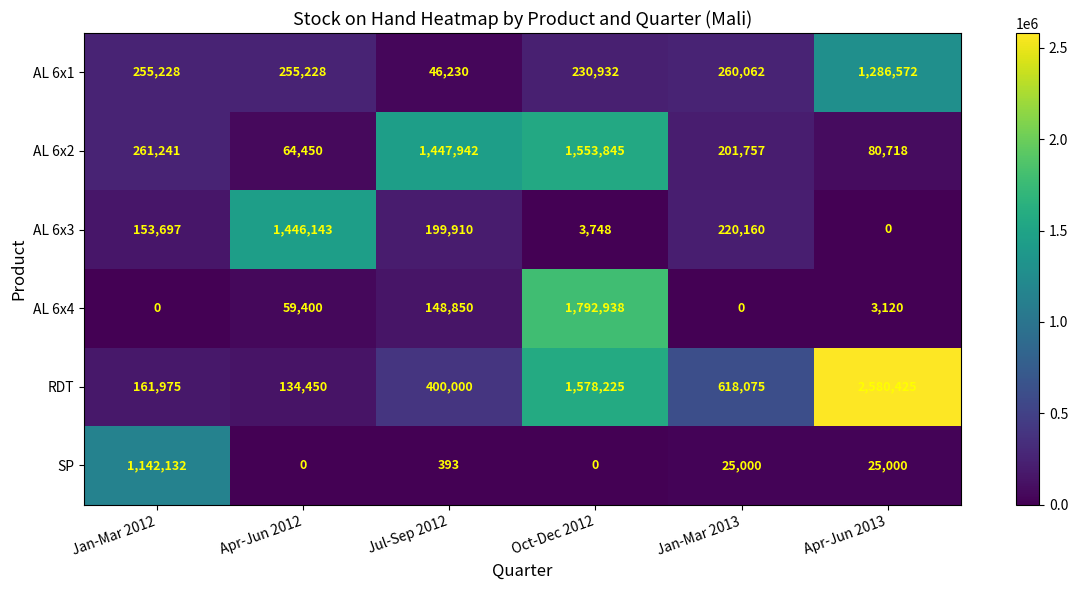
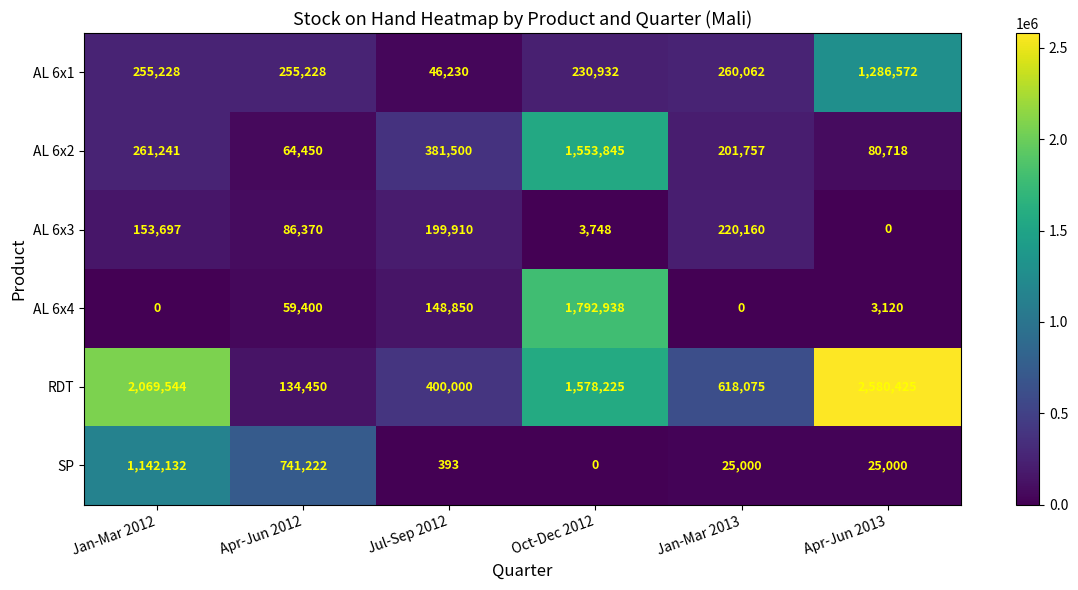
AL 6x2, Jul-Sep 2012: 1,447,942 -> 381,500
AL 6x3, Apr-Jun 2012: 1,446,143 -> 86,370
RDT, Jan-Mar 2012: 161,975 -> 2,069,544
SP, Apr-Jun 2012: 0 -> 741,222
